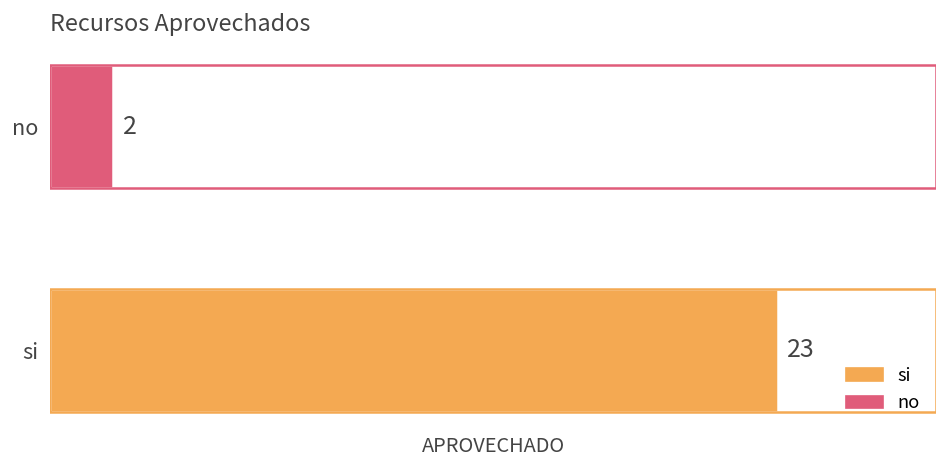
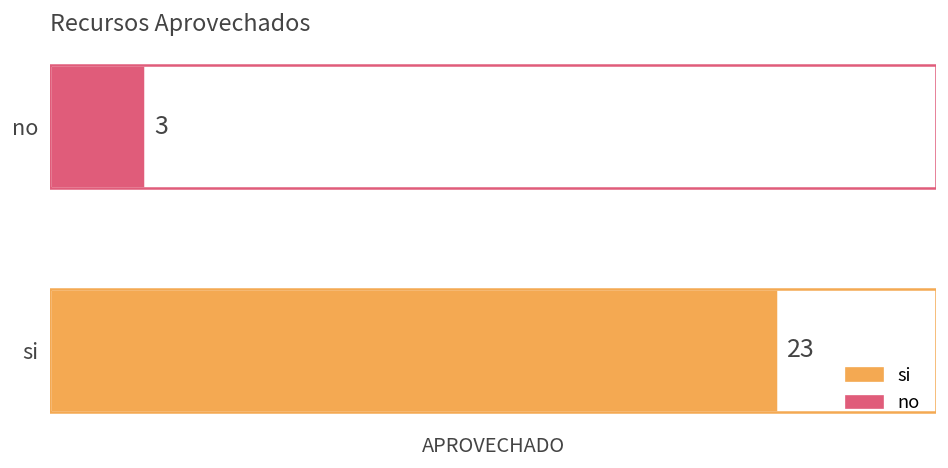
no: 2 -> 3
